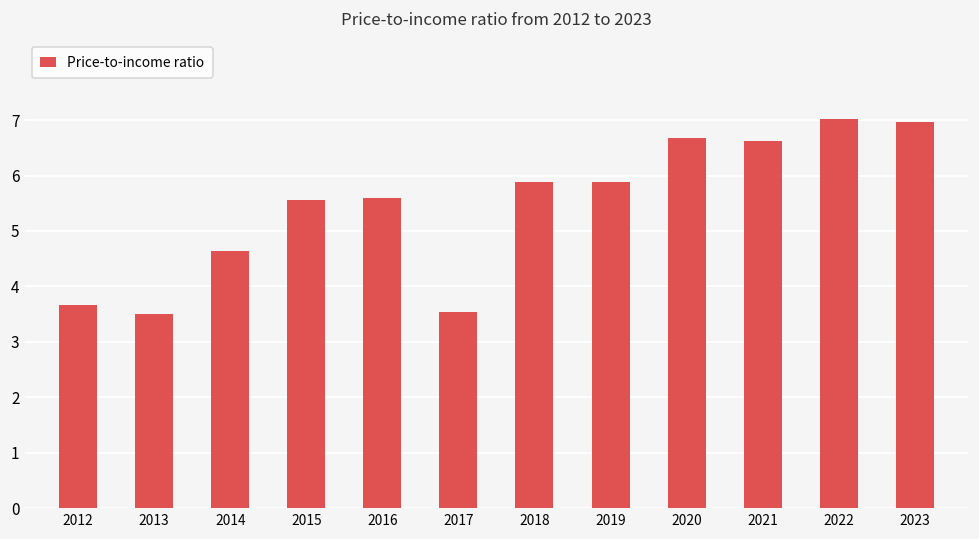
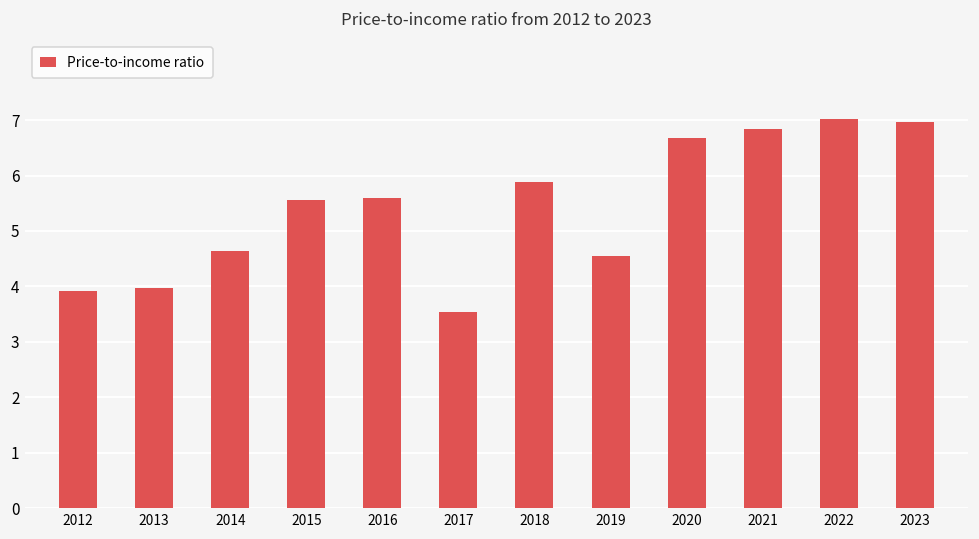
2012: 3.7 -> 3.9
2013: 3.5 -> 4.0
2019: 5.9 -> 4.6
2021: 6.6 -> 6.8
